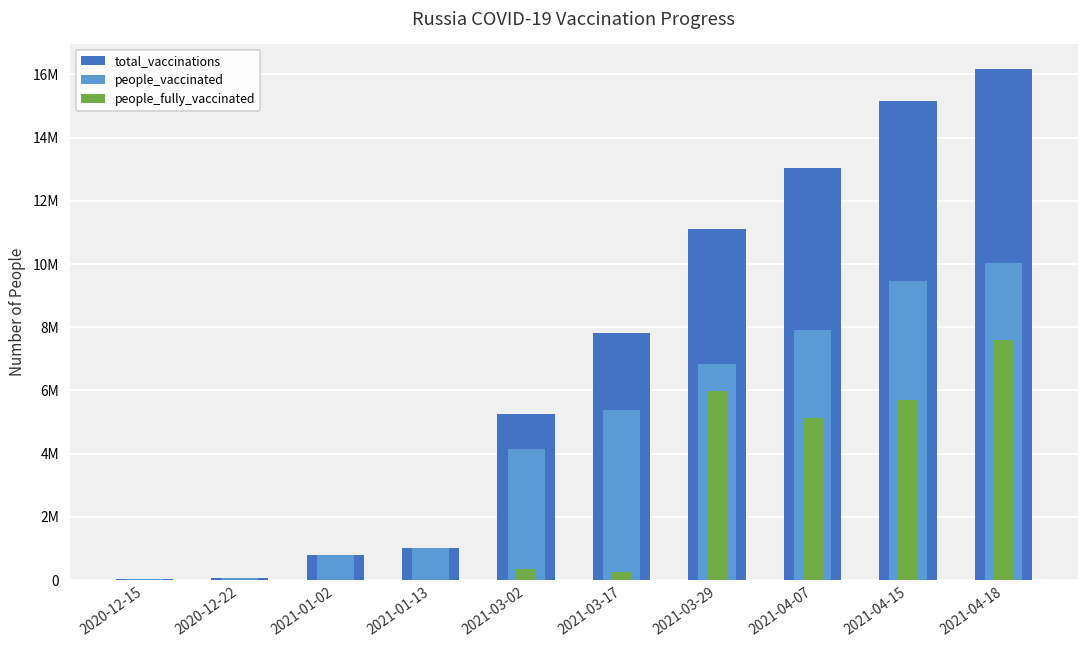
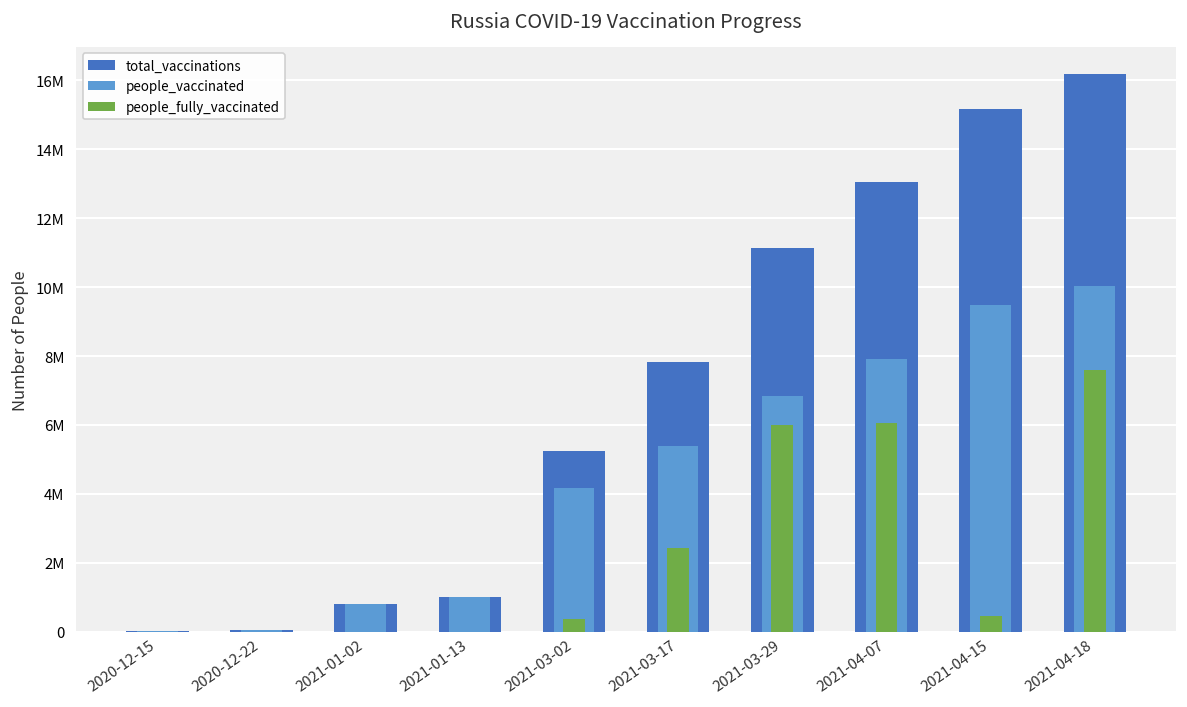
people_fully_vaccinated, 2021-03-17: 200000 -> 2400000
people_fully_vaccinated, 2021-04-07: 5100000 -> 6100000
people_fully_vaccinated, 2021-04-15: 5700000 -> 500000
